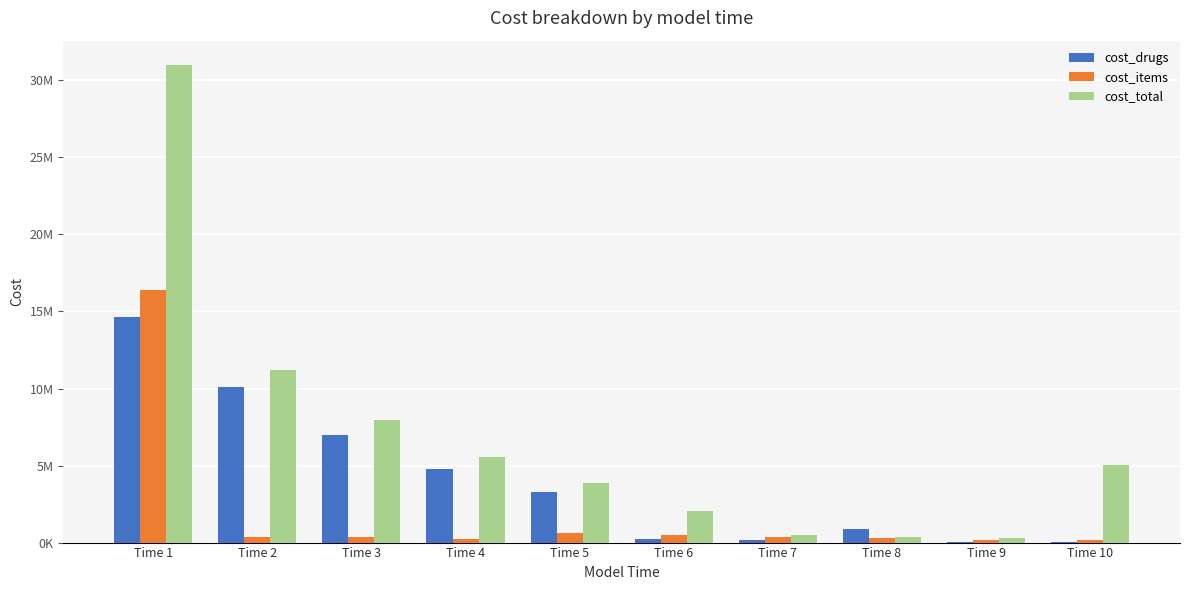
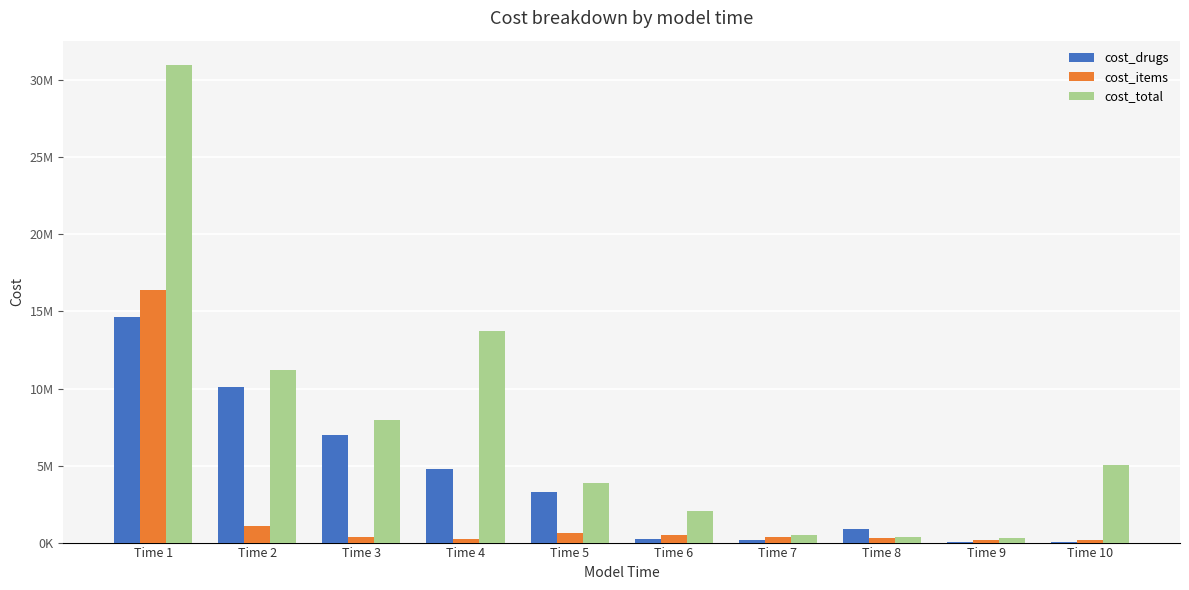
cost_items, Time 2: 400000 -> 1100000
cost_total, Time 4: 5600000 -> 13800000
